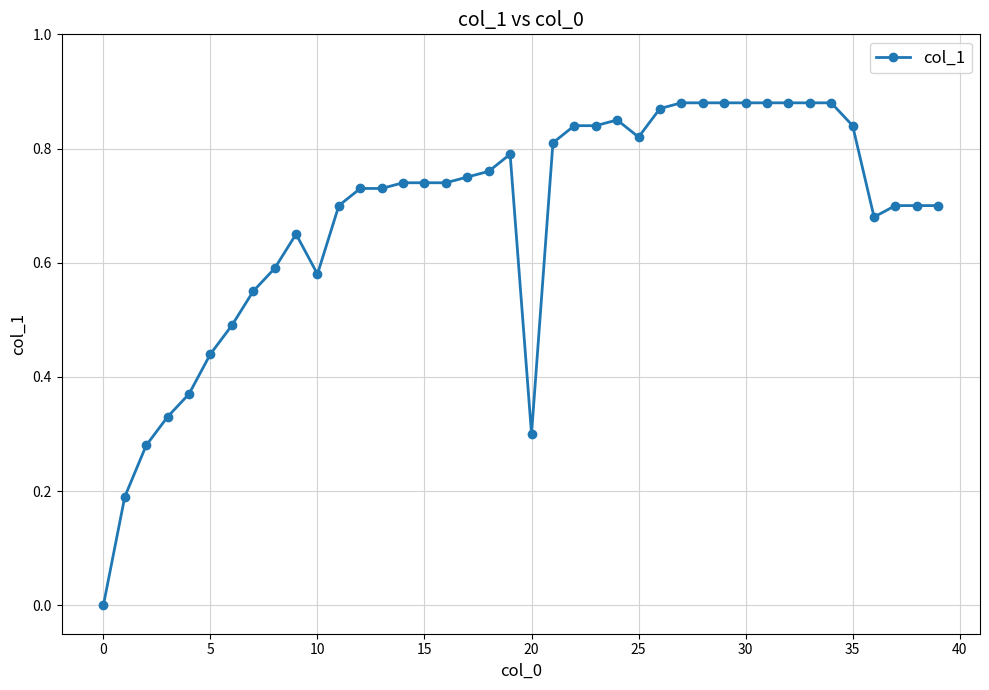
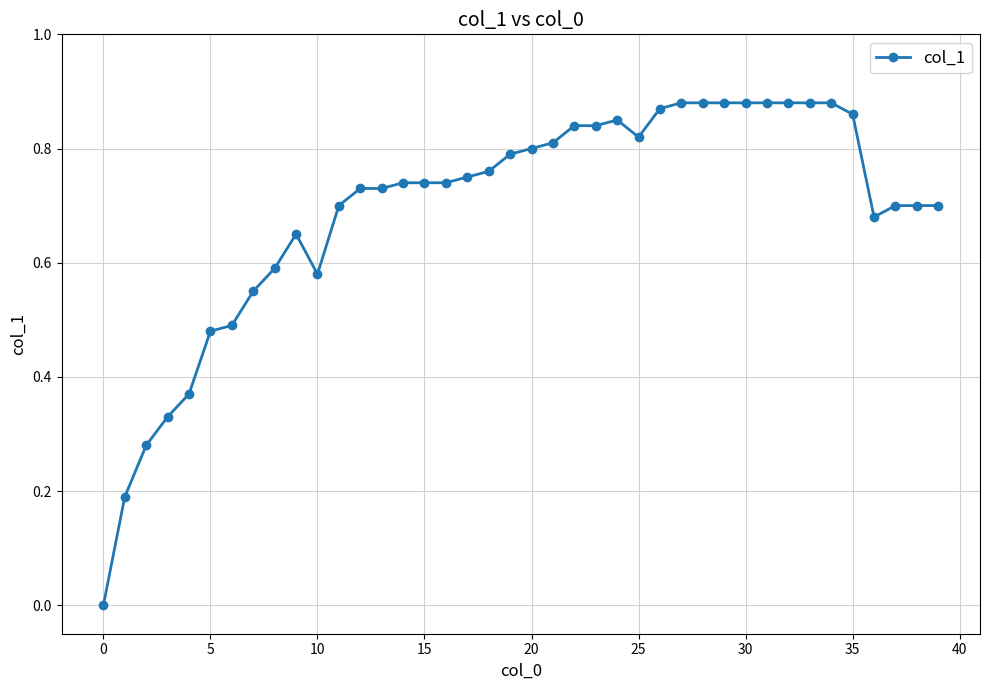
5: 0.44 -> 0.48
20: 0.3 -> 0.8
35: 0.84 -> 0.86
